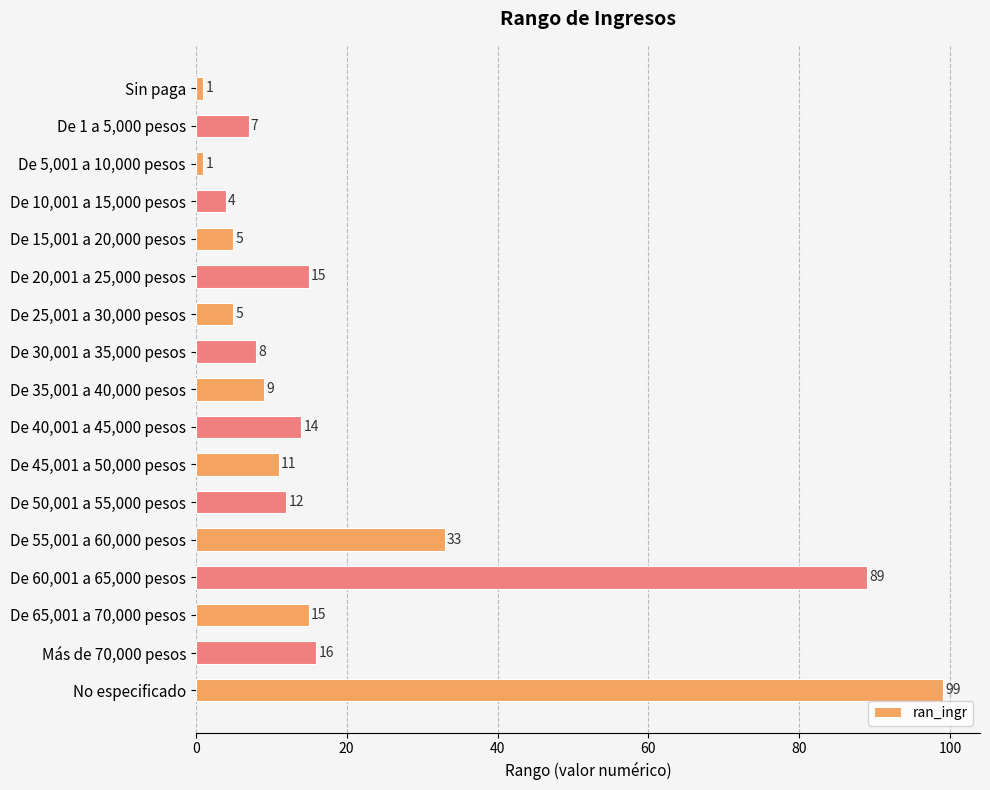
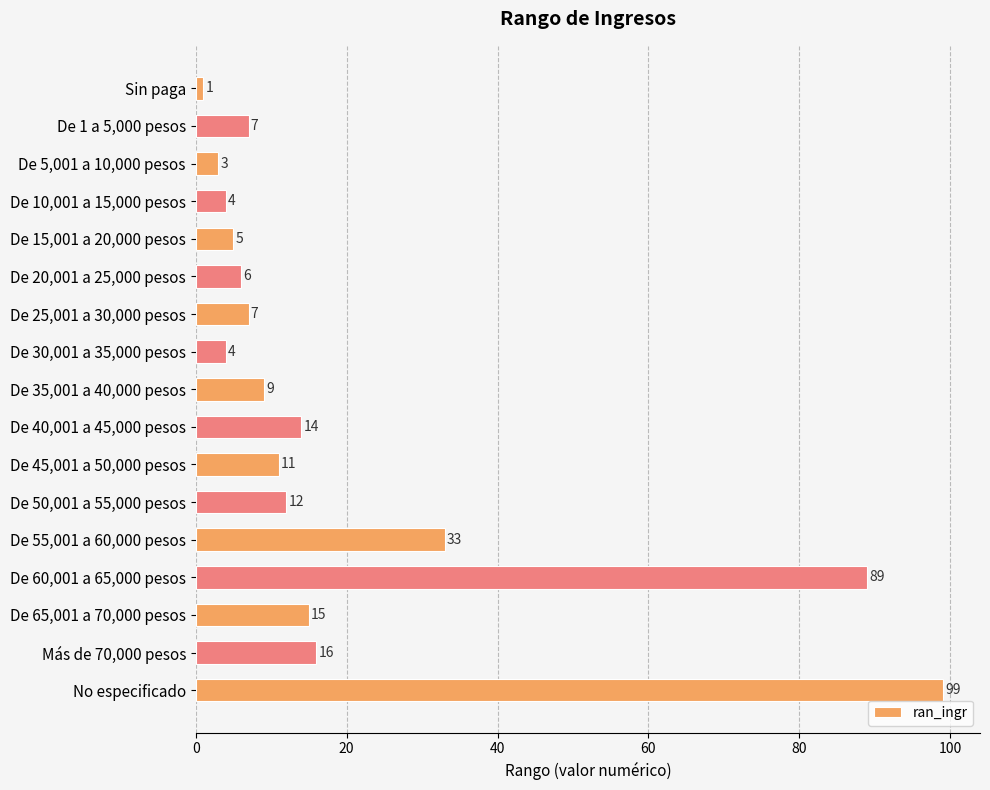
De 5,001 a 10,000 pesos: 1 -> 3
De 20,001 a 25,000 pesos: 15 -> 6
De 25,001 a 30,000 pesos: 5 -> 7
De 30,001 a 35,000 pesos: 8 -> 4
